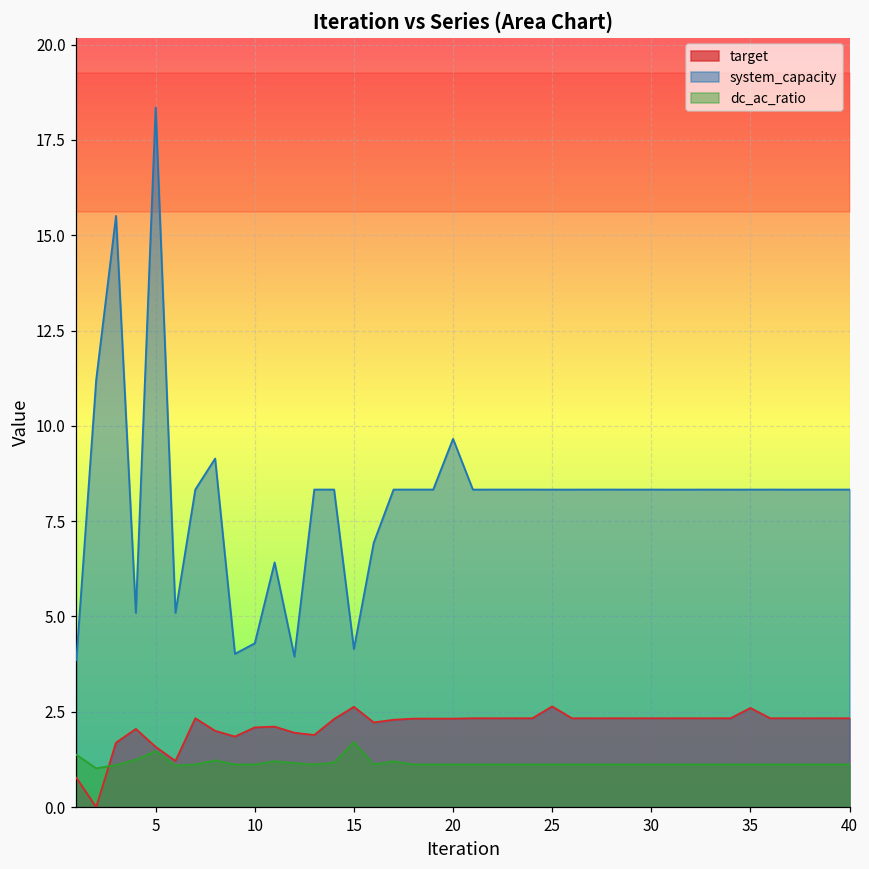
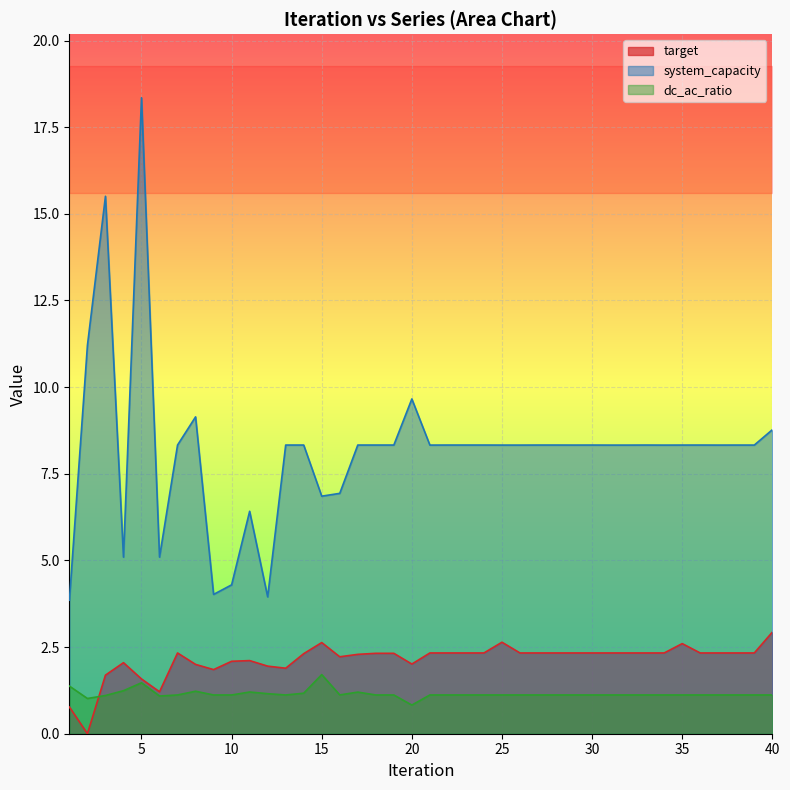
system_capacity, 15: 4.1 -> 6.9
target, 20: 2.3 -> 2.0
dc_ac_ratio, 20: 1.1 -> 0.8
target, 40: 2.3 -> 2.9
system_capacity, 40: 8.3 -> 8.8
